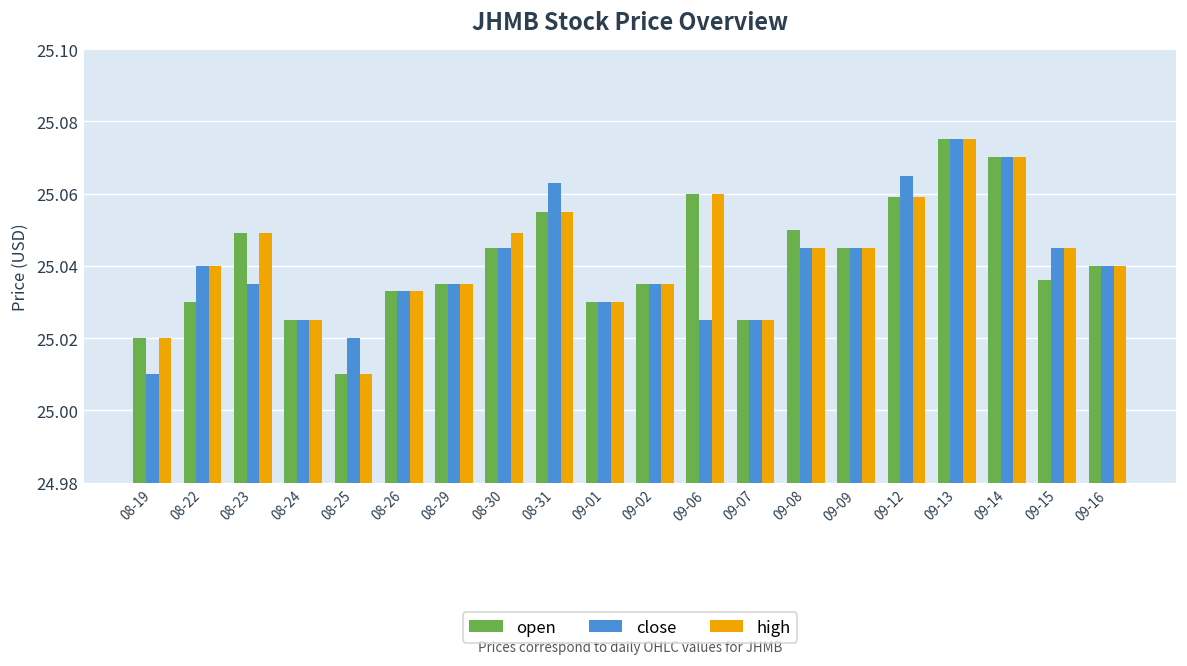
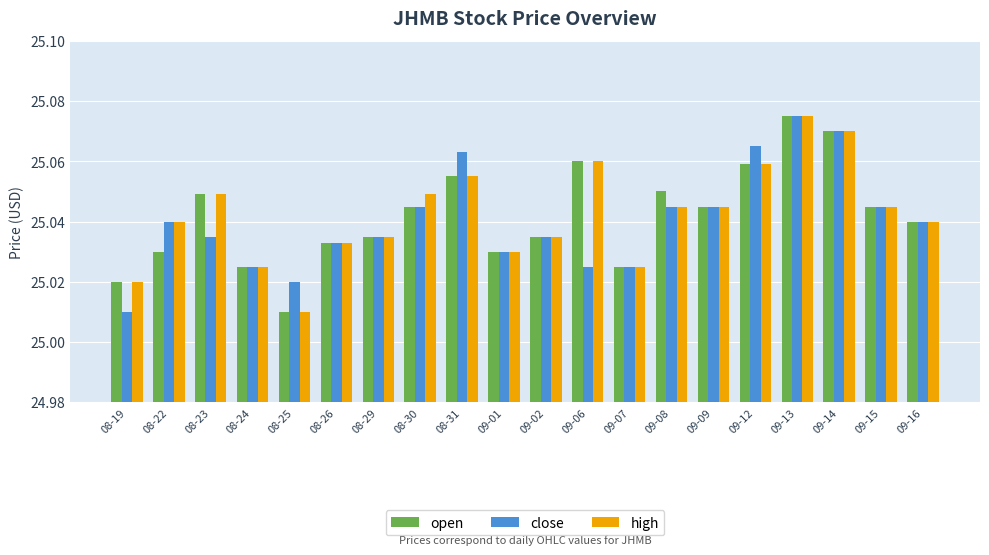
open, 09-15: 25.036 -> 25.045
